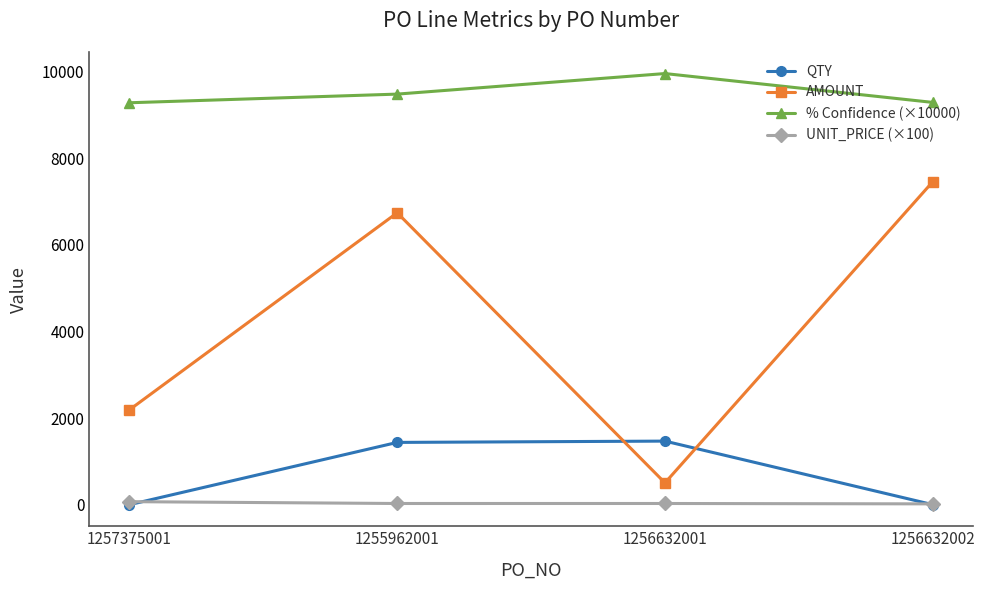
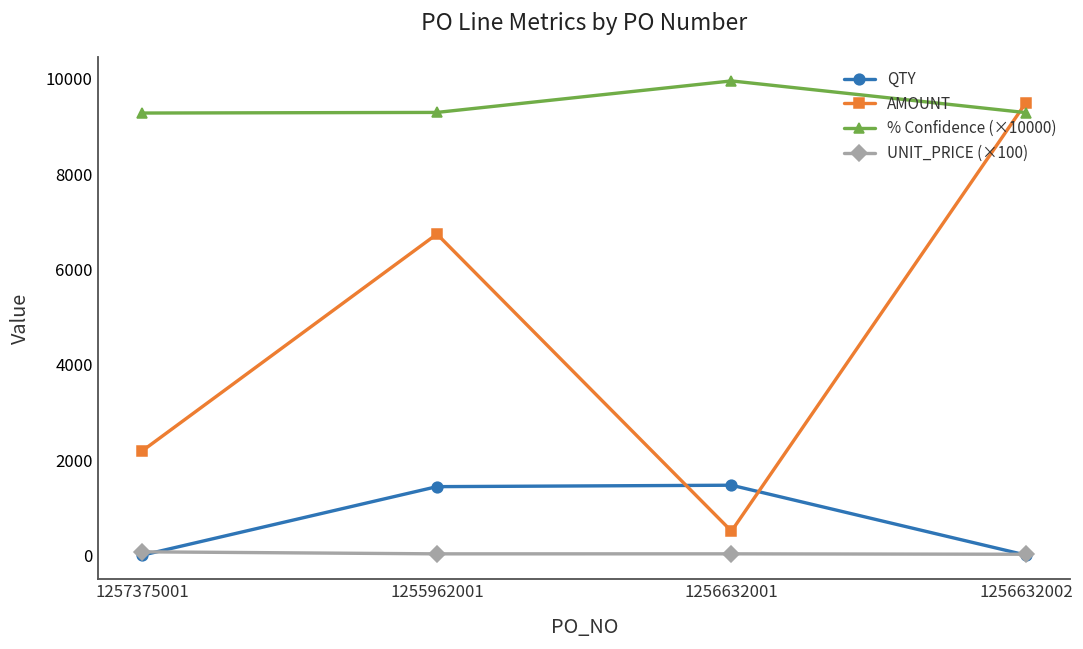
% Confidence (×10000), 1255962001: 9500 -> 9300
AMOUNT, 1256632002: 7500 -> 9500
